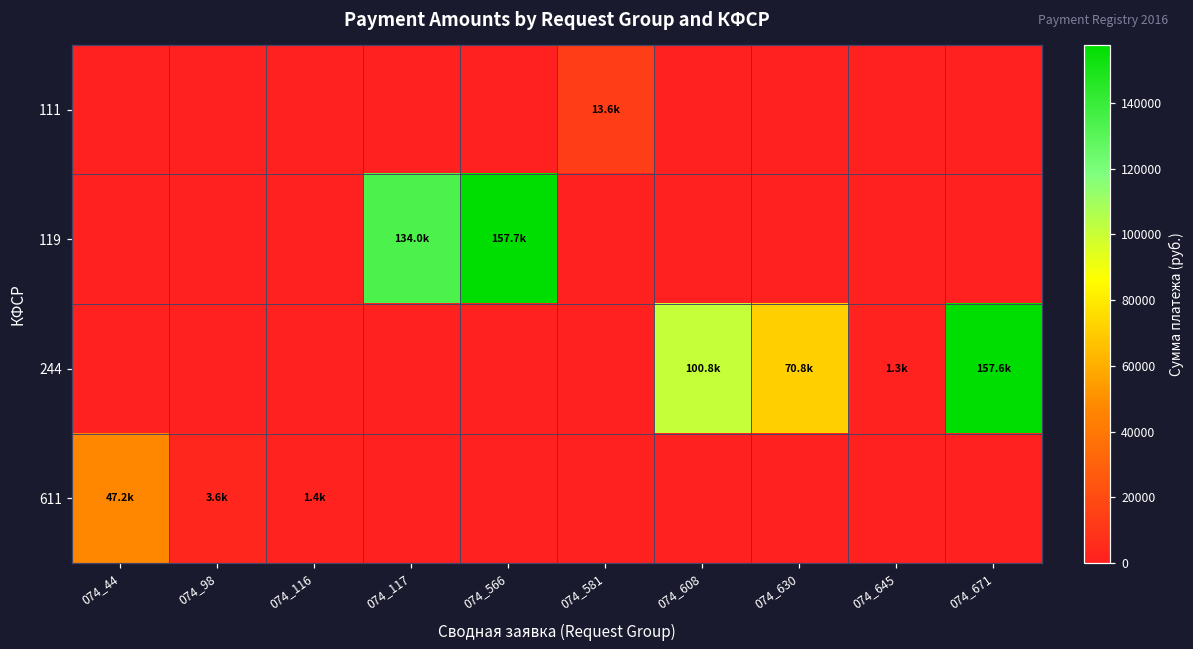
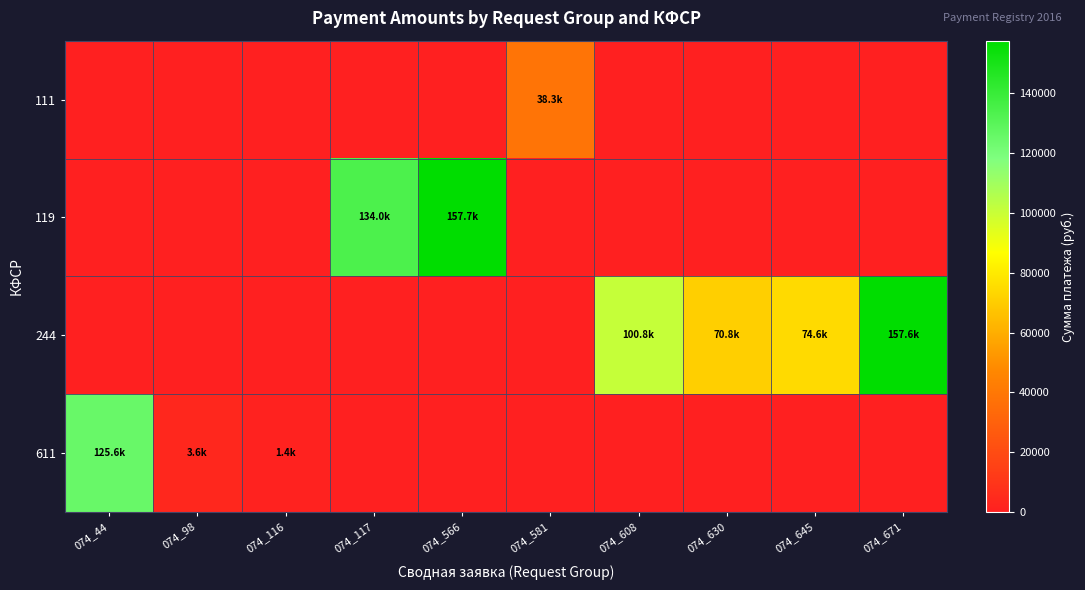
111, 074_581: 13.6k -> 38.3k
244, 074_645: 1.3k -> 74.6k
611, 074_44: 47.2k -> 125.6k
